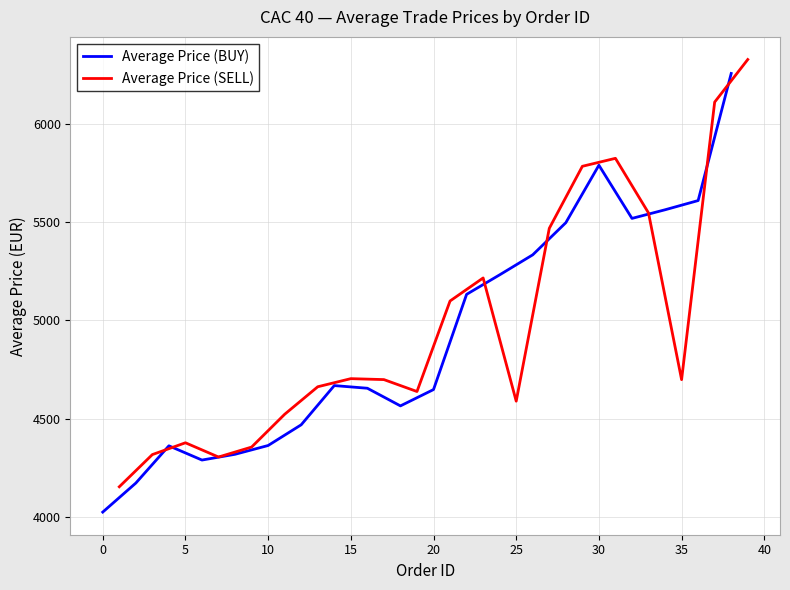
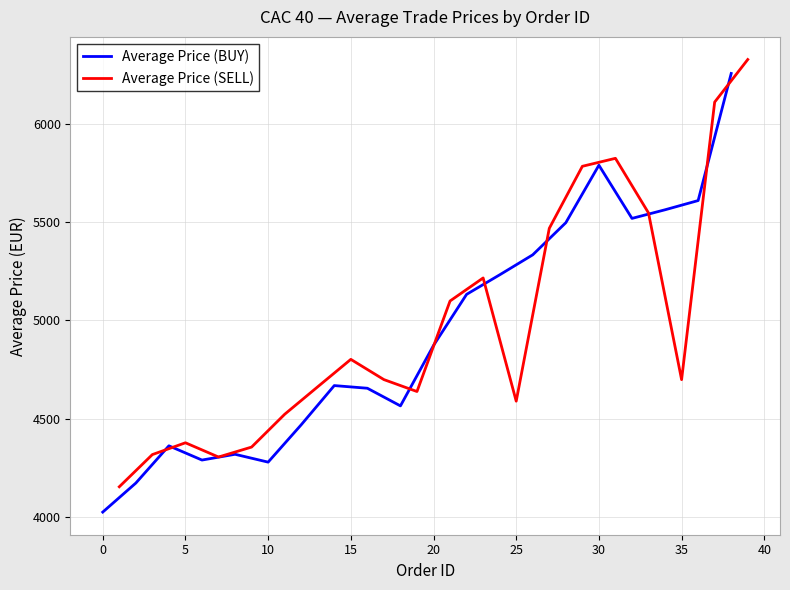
Average Price (BUY), 10: 4360 -> 4280
Average Price (SELL), 15: 4700 -> 4800
Average Price (BUY), 20: 4650 -> 4870
